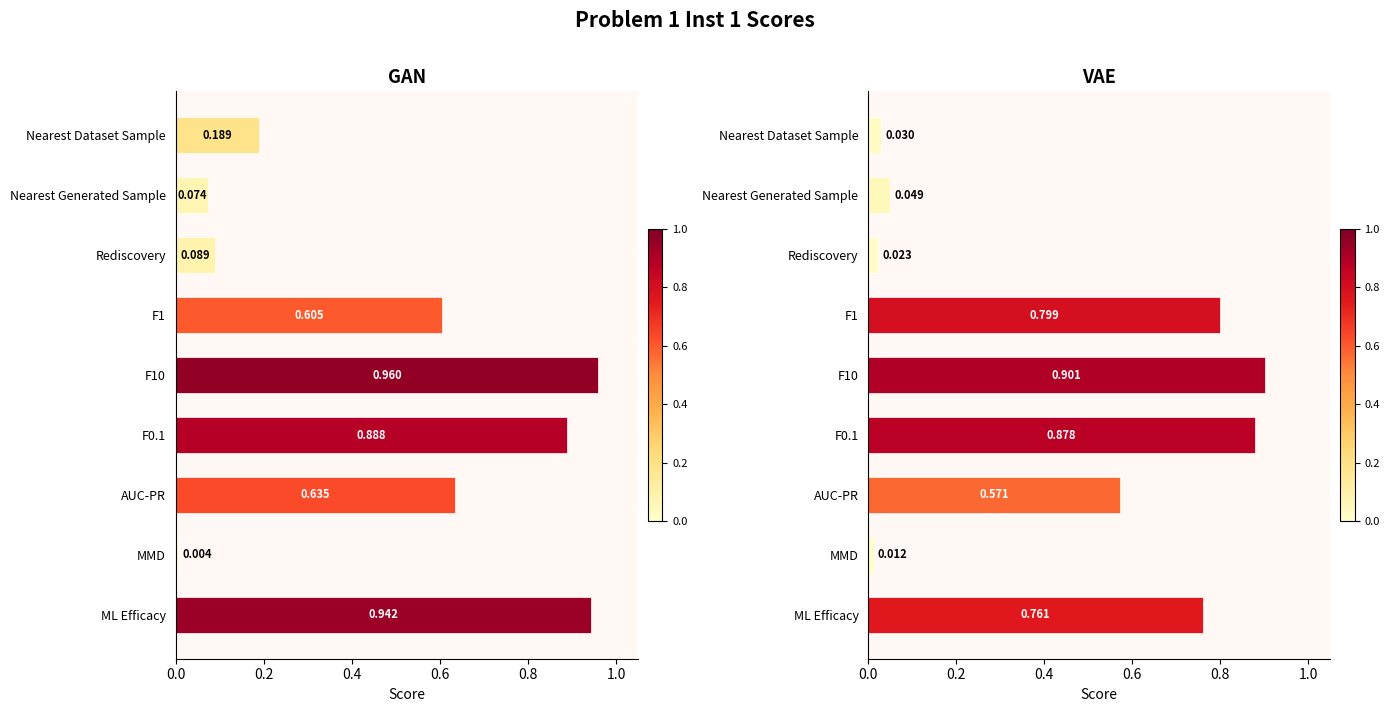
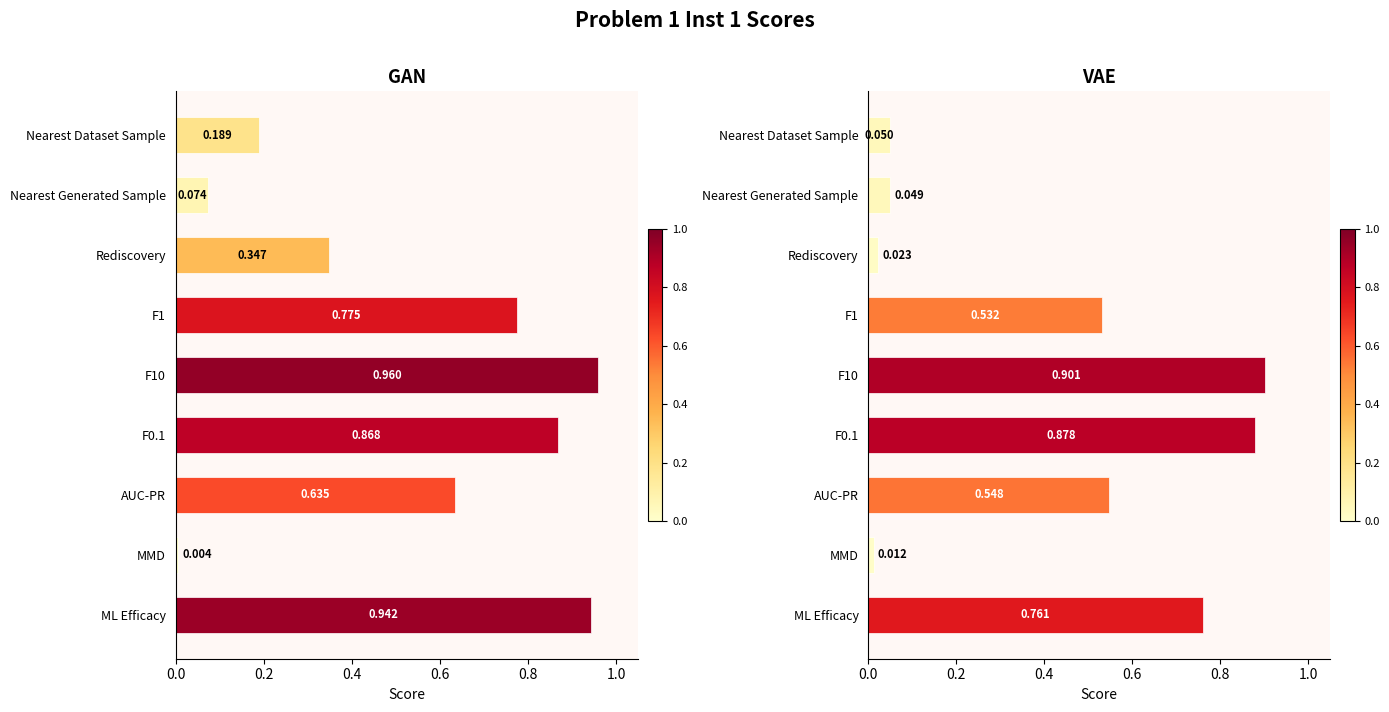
GAN, Rediscovery: 0.089 -> 0.347
GAN, F1: 0.605 -> 0.775
GAN, F0.1: 0.888 -> 0.868
VAE, Nearest Dataset Sample: 0.030 -> 0.050
VAE, F1: 0.799 -> 0.532
VAE, AUC-PR: 0.571 -> 0.548
